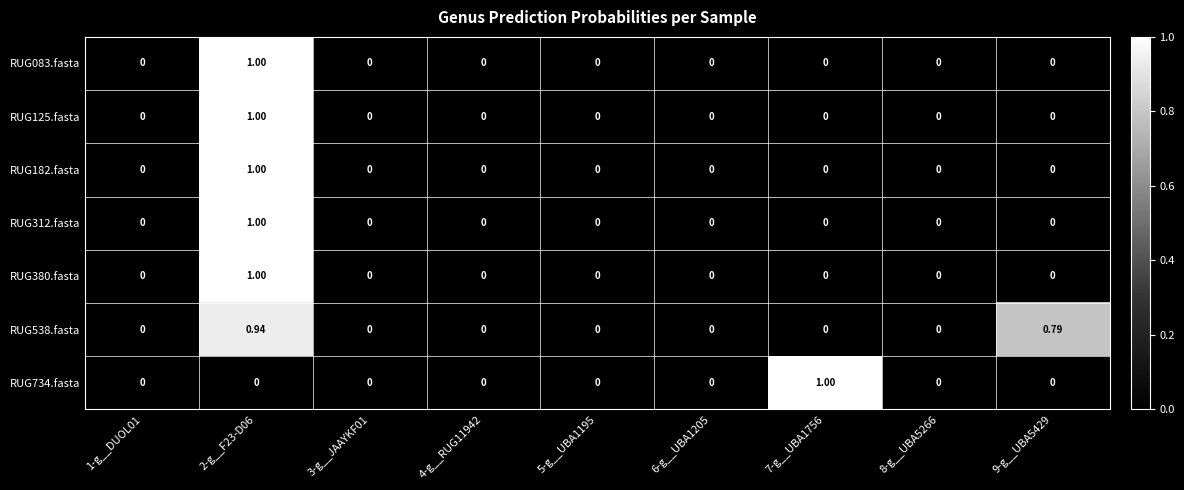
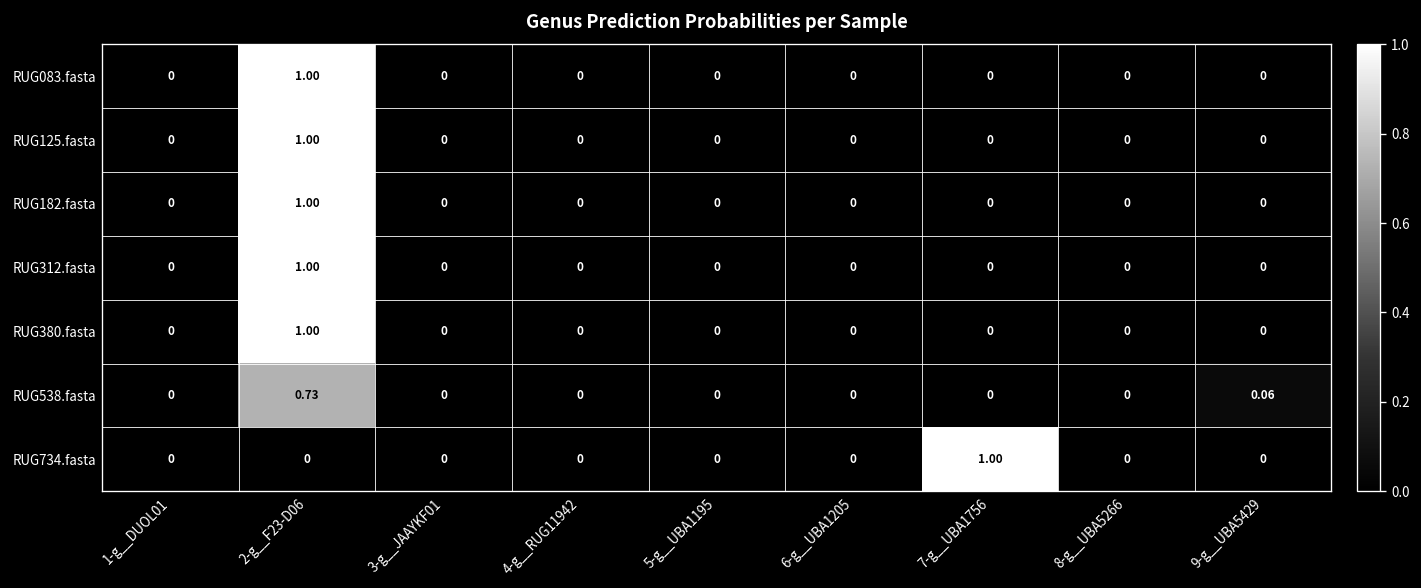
RUG538.fasta, 2-g__F23-D06: 0.94 -> 0.73
RUG538.fasta, 9-g__UBA5429: 0.79 -> 0.06
